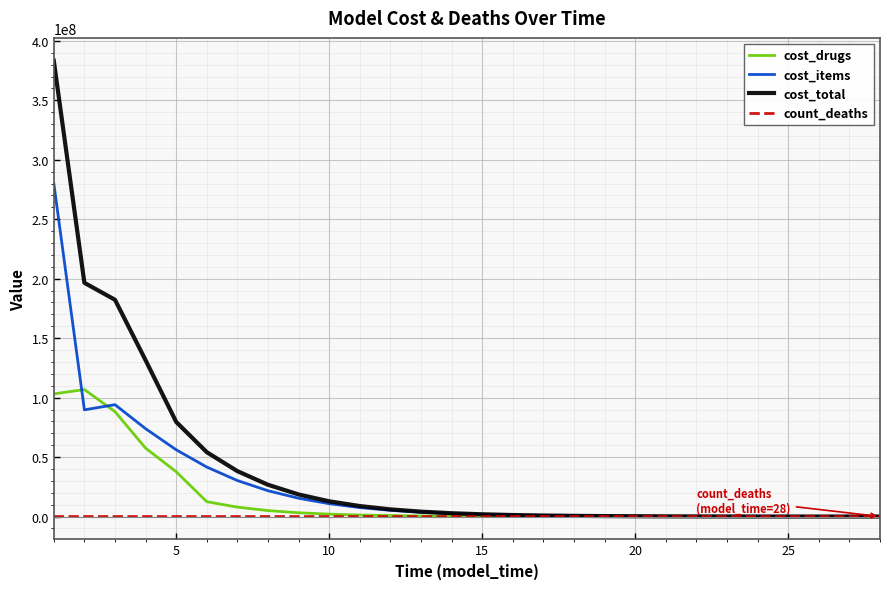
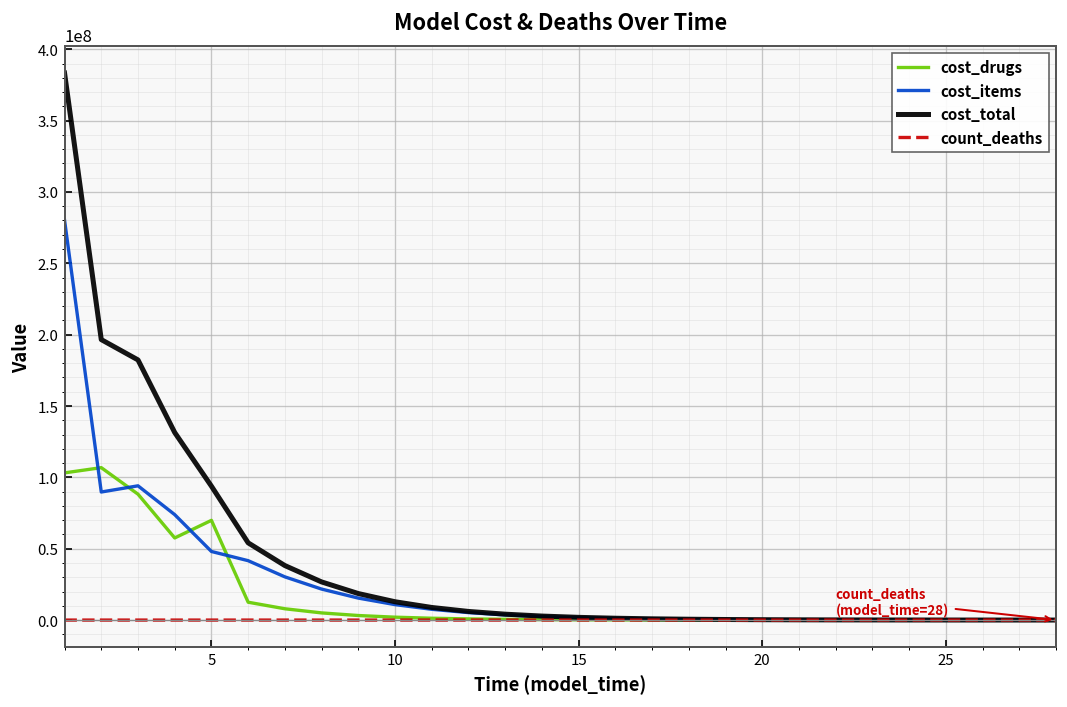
cost_drugs, 5: 38000000 -> 70000000
cost_items, 5: 56000000 -> 48000000
cost_total, 5: 80000000 -> 94000000
